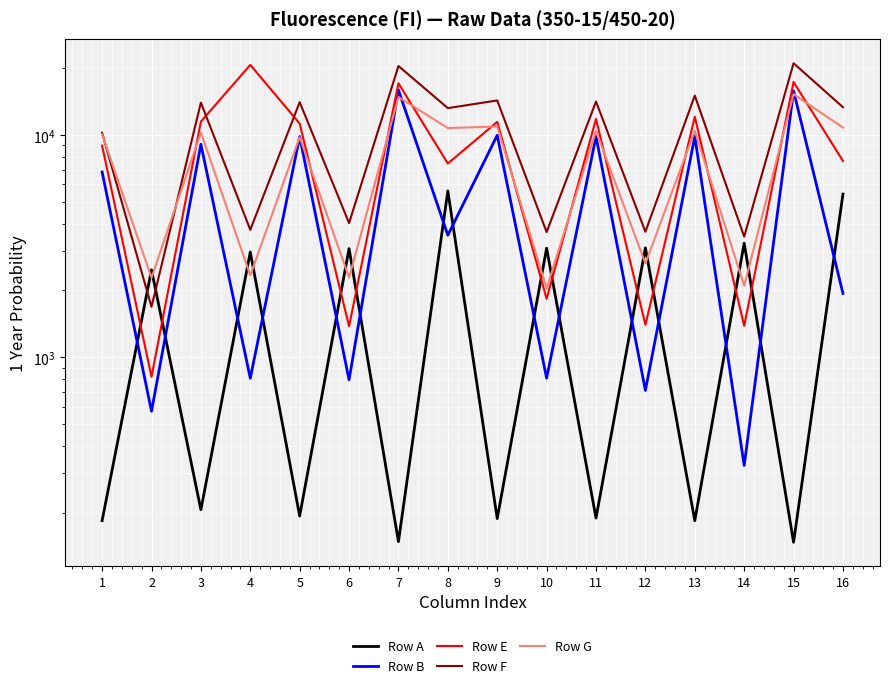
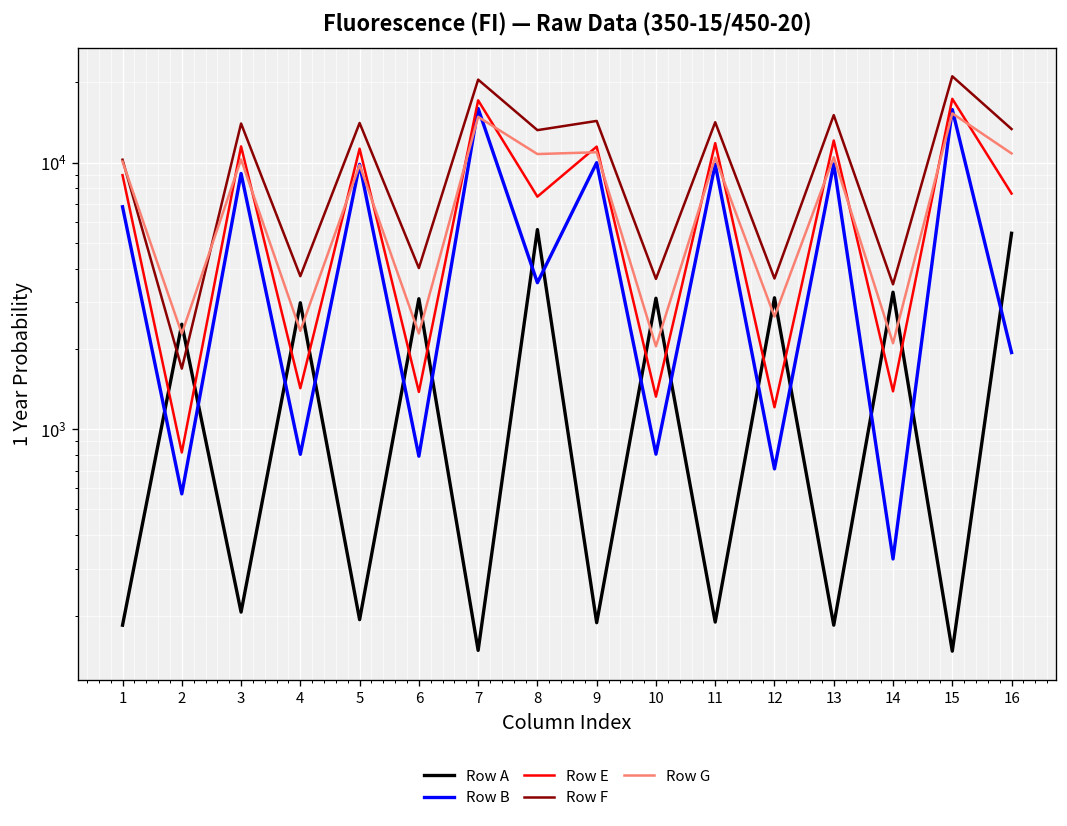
Row E, 4: 21000 -> 1400
Row E, 10: 1800 -> 1300
Row E, 12: 1400 -> 1200
